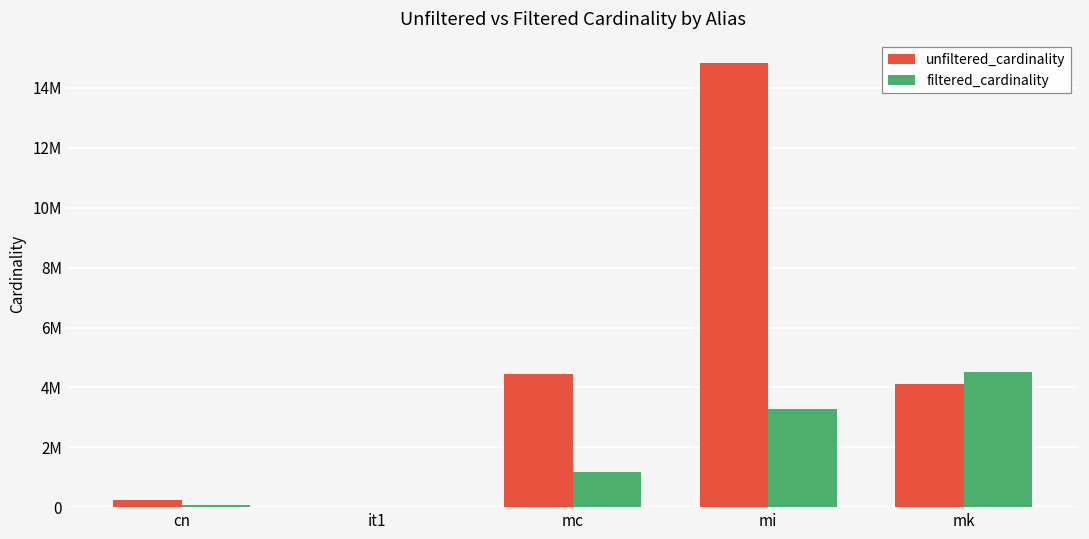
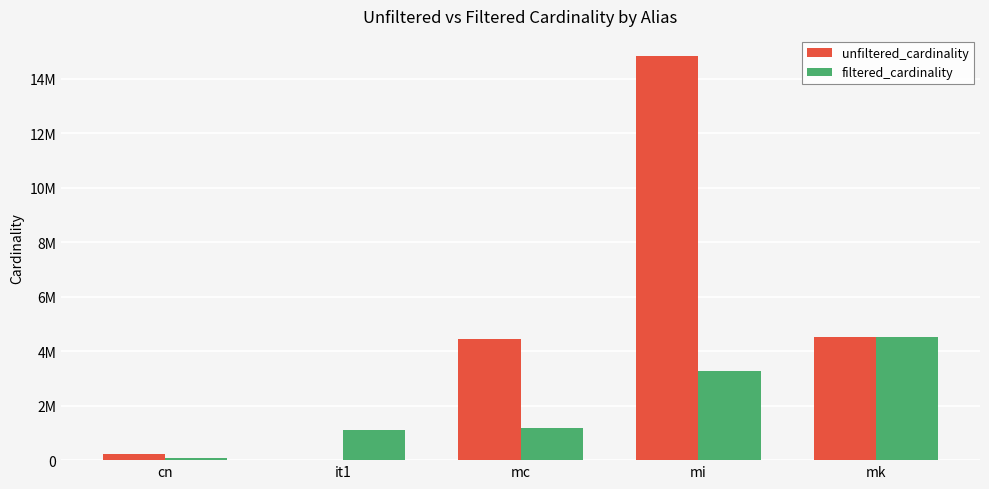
filtered_cardinality, it1: 0 -> 1100000
unfiltered_cardinality, mk: 4100000 -> 4500000
